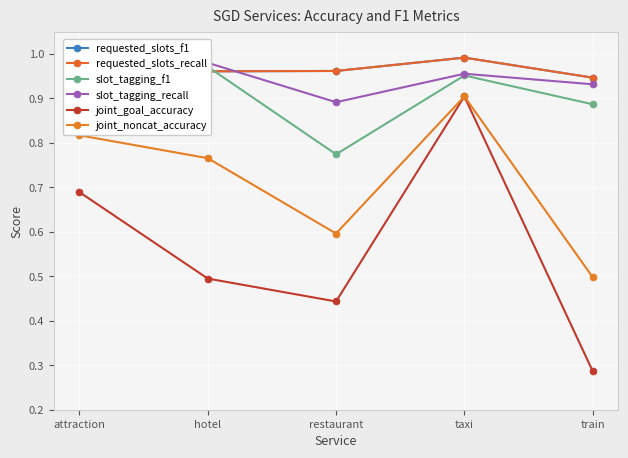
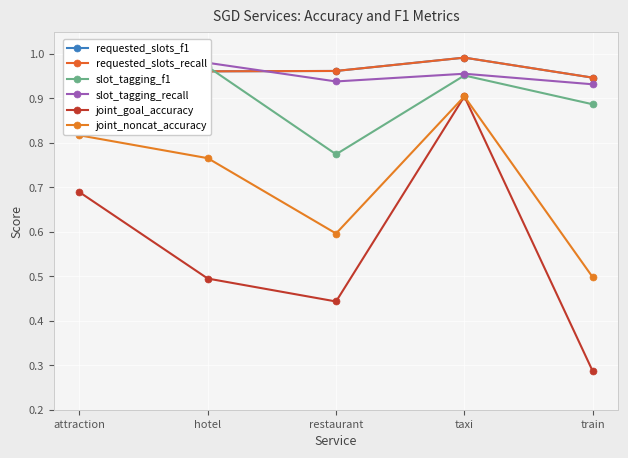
slot_tagging_recall, restaurant: 0.89 -> 0.94
